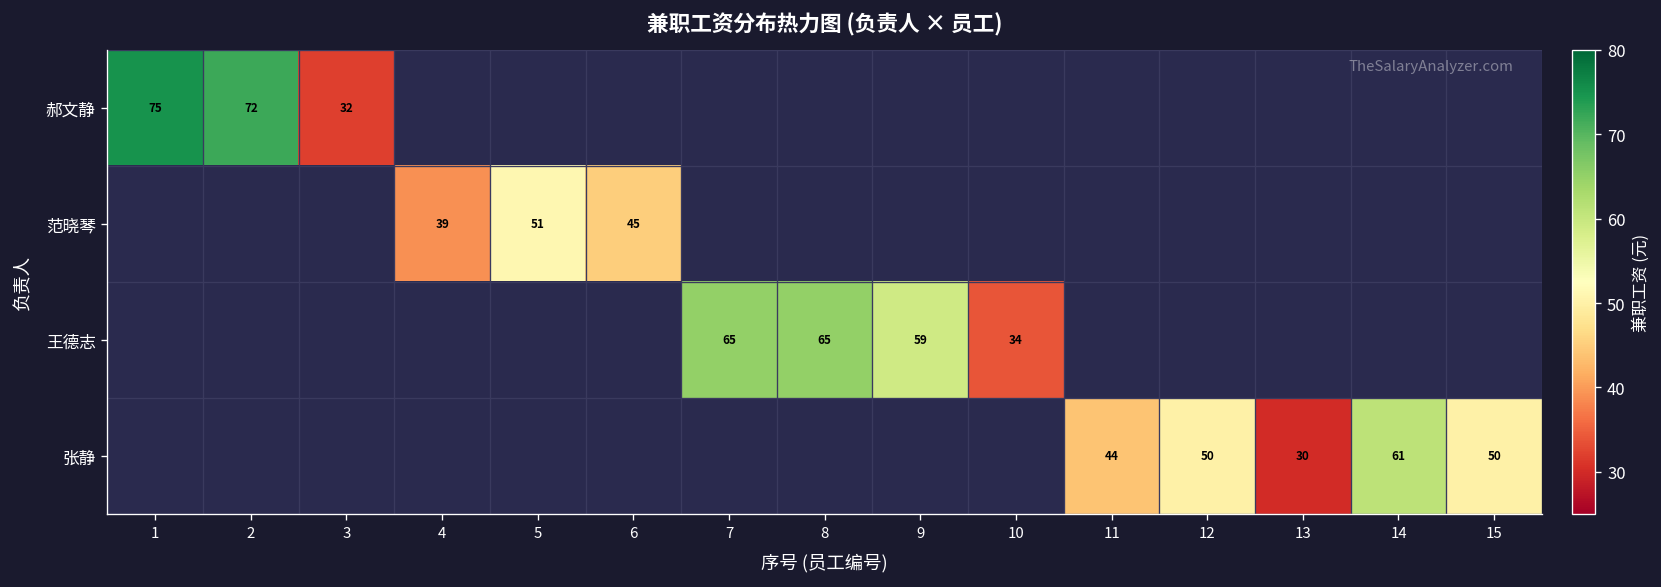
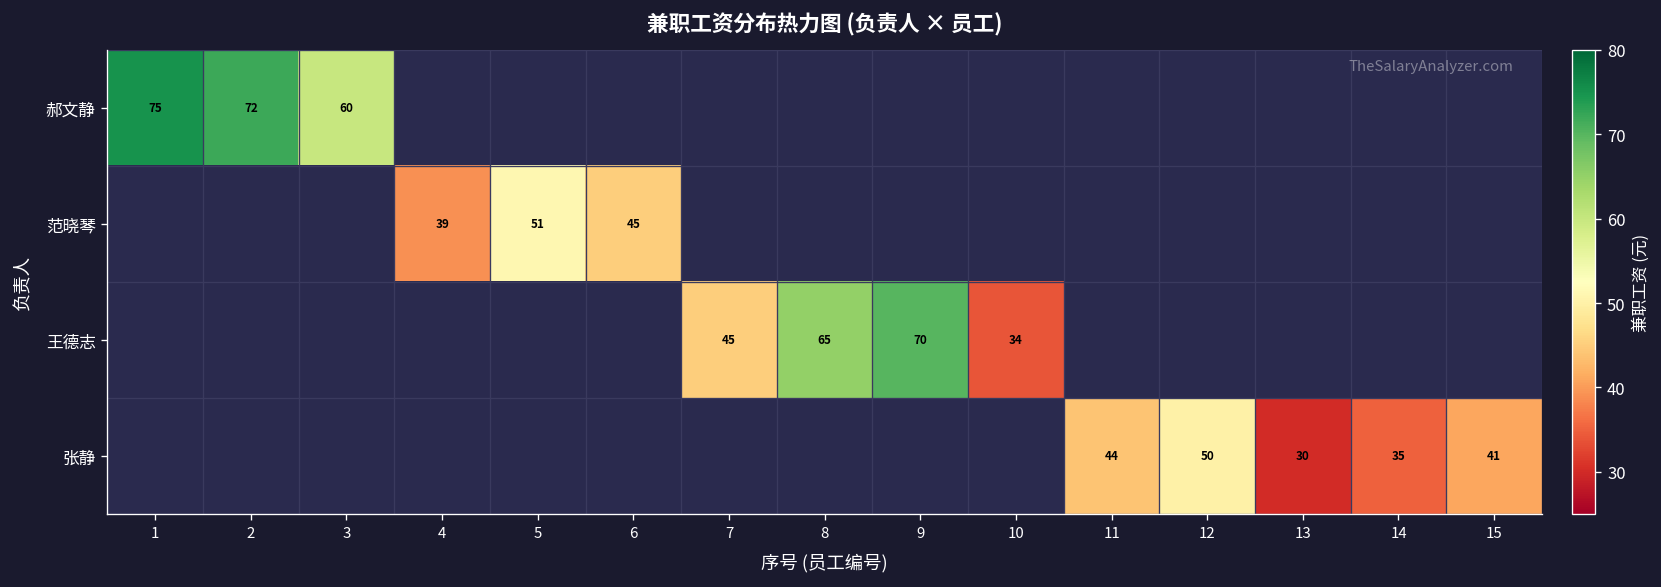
郝文静, 3: 32 -> 60
王德志, 7: 65 -> 45
王德志, 9: 59 -> 70
张静, 14: 61 -> 35
张静, 15: 50 -> 41
